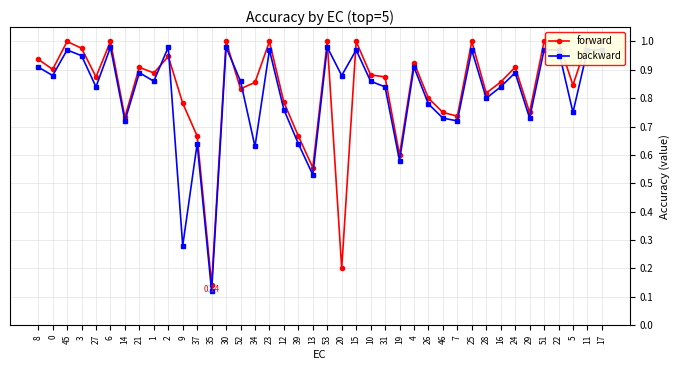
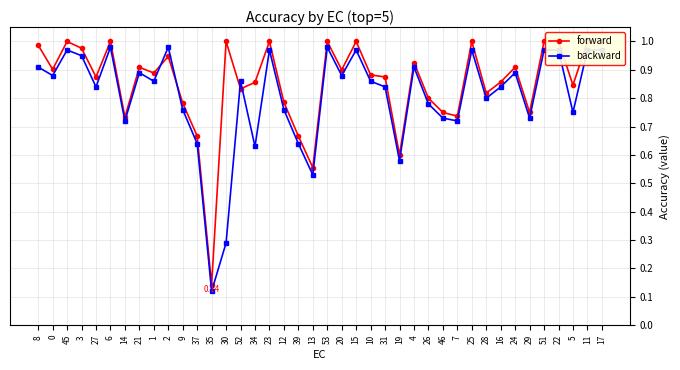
forward, 8: 0.94 -> 0.99
backward, 9: 0.28 -> 0.76
backward, 30: 0.98 -> 0.29
forward, 20: 0.2 -> 0.9
